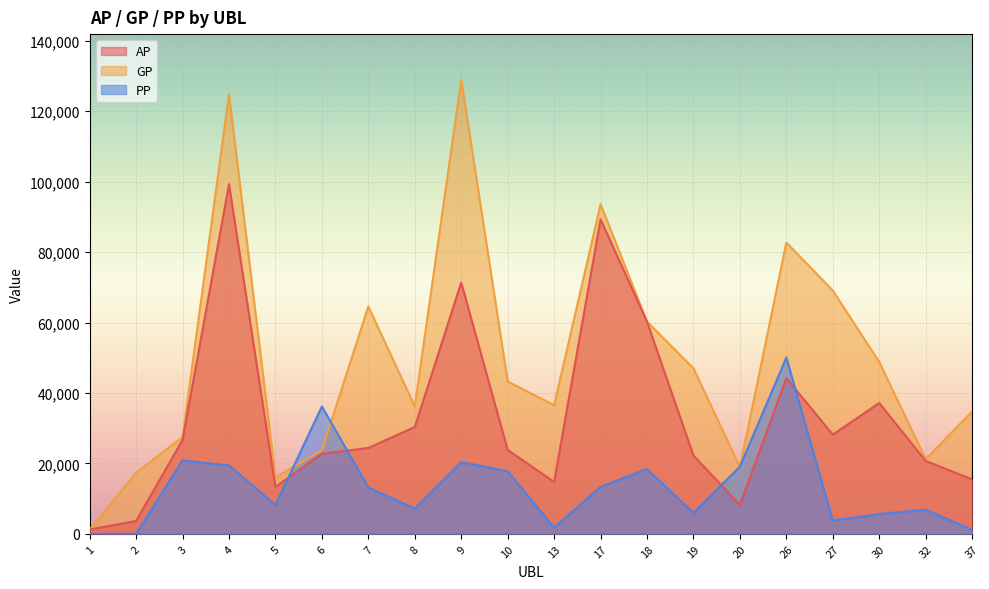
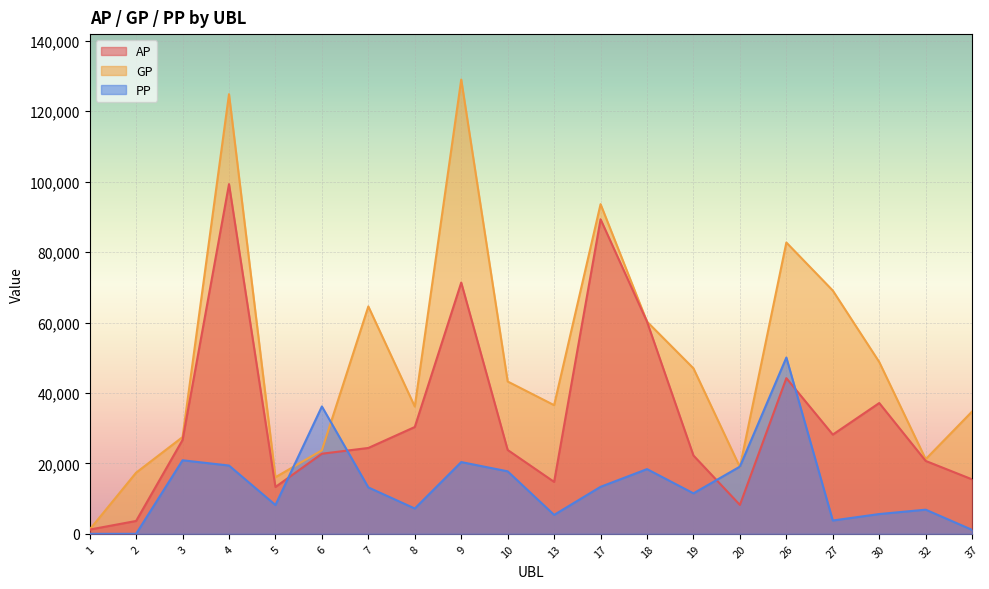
PP, 13: 2,000 -> 5,000
PP, 19: 6,000 -> 11,000
